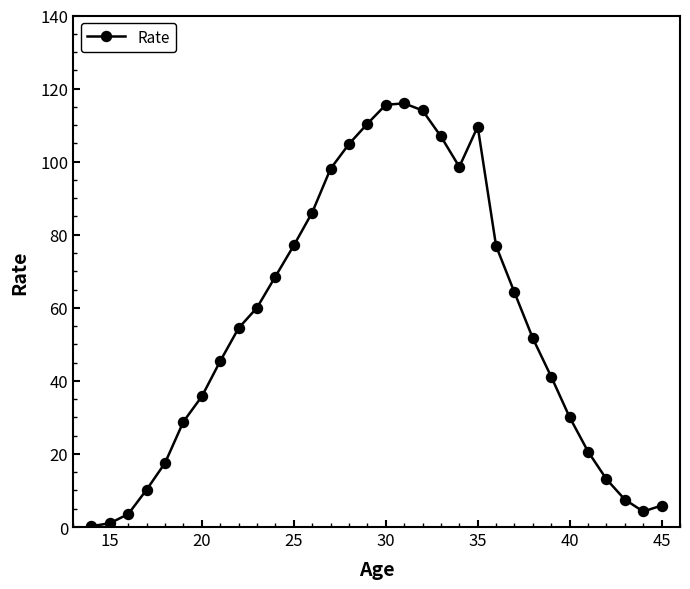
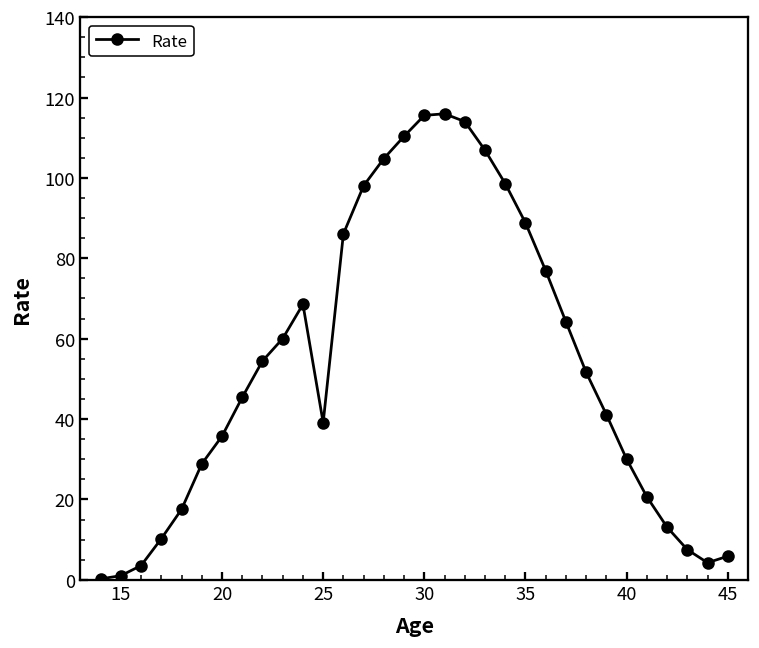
25: 77 -> 39
35: 110 -> 89
